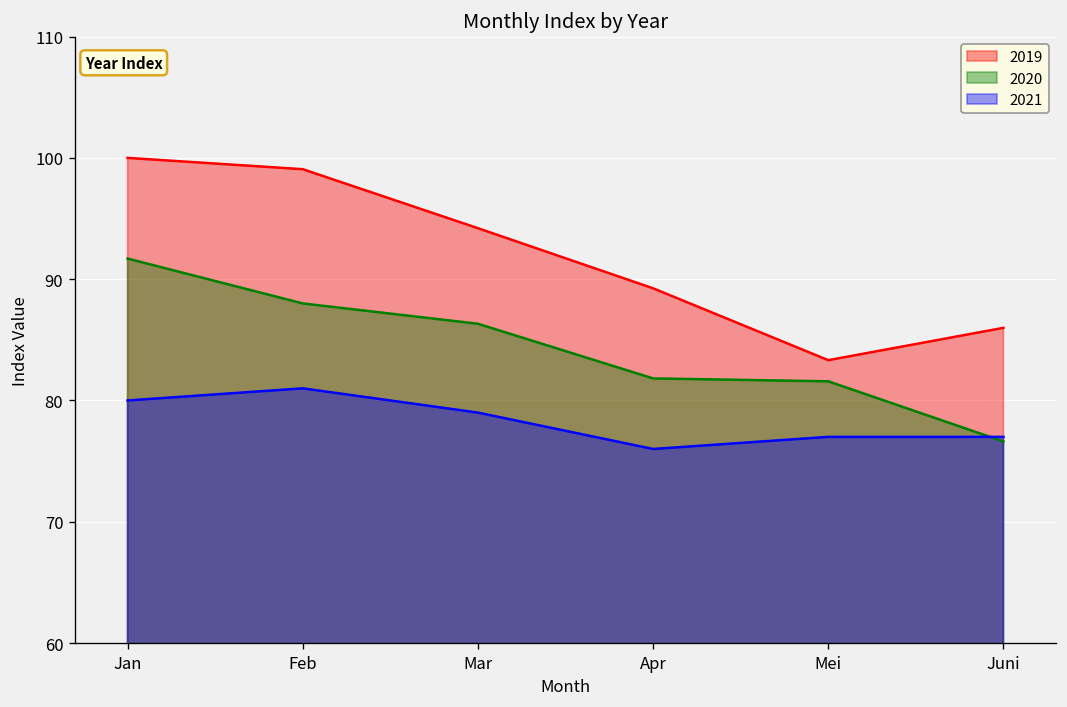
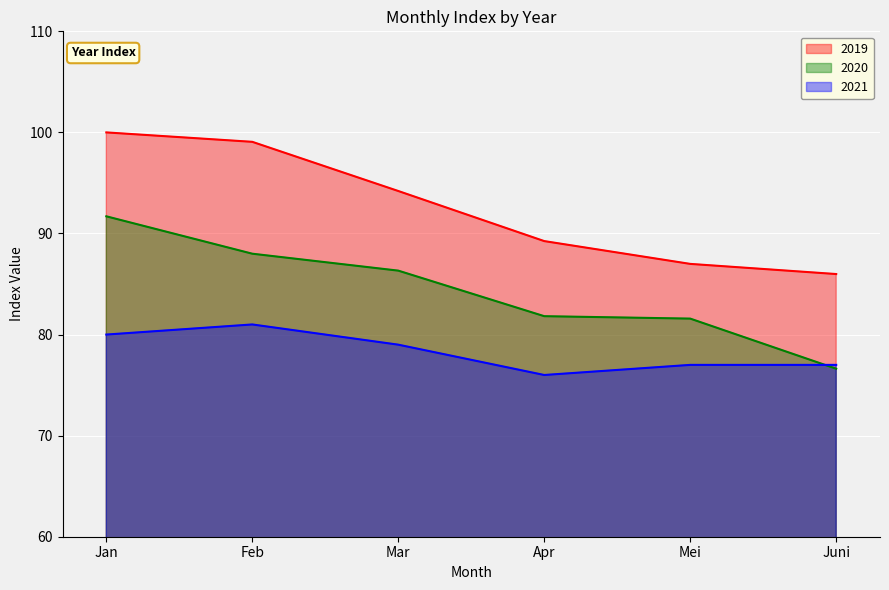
2019, Mei: 83.3 -> 87.0
